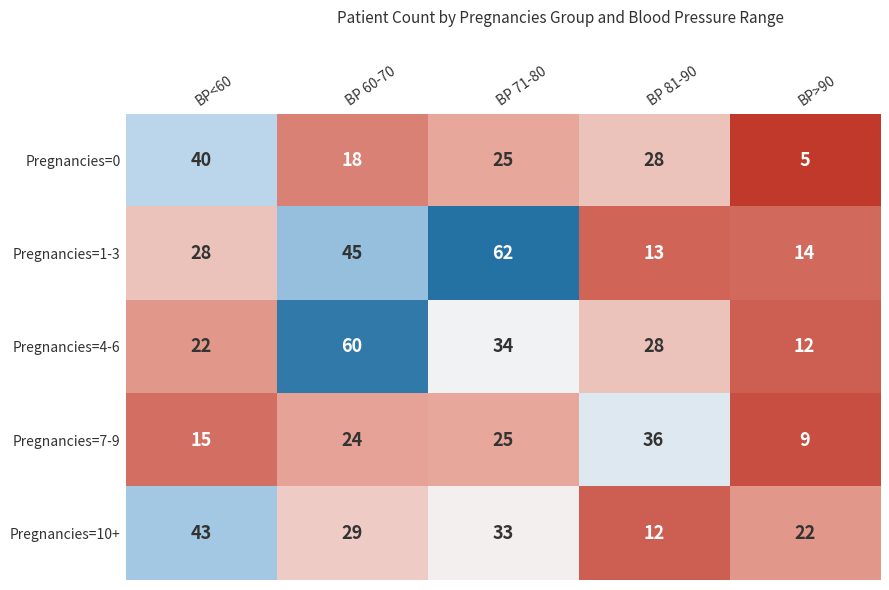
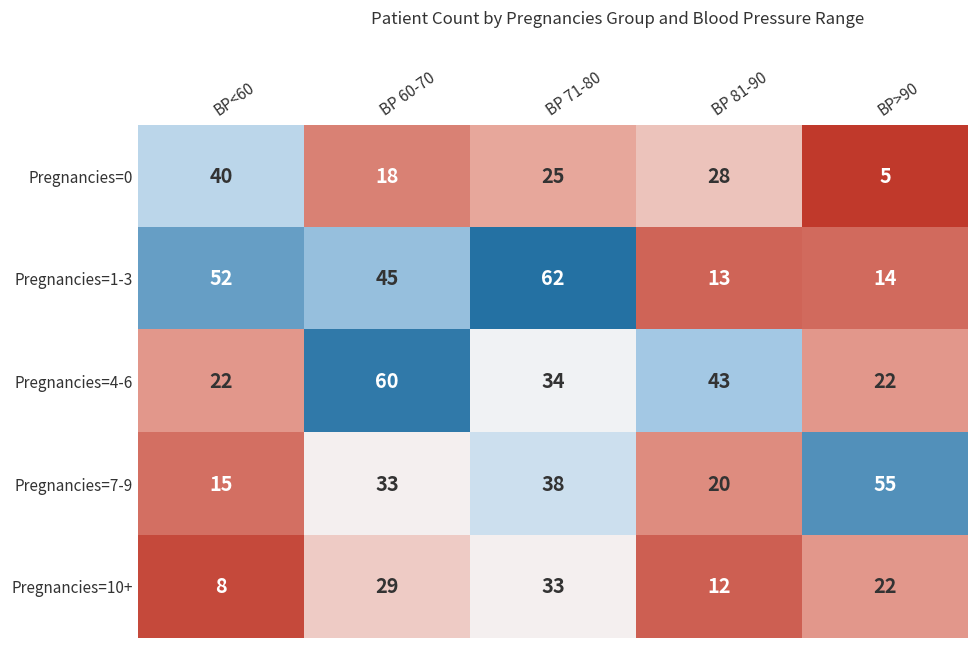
Pregnancies=1-3, BP<60: 28 -> 52
Pregnancies=4-6, BP 81-90: 28 -> 43
Pregnancies=4-6, BP>90: 12 -> 22
Pregnancies=7-9, BP 60-70: 24 -> 33
Pregnancies=7-9, BP 71-80: 25 -> 38
Pregnancies=7-9, BP 81-90: 36 -> 20
Pregnancies=7-9, BP>90: 9 -> 55
Pregnancies=10+, BP<60: 43 -> 8
